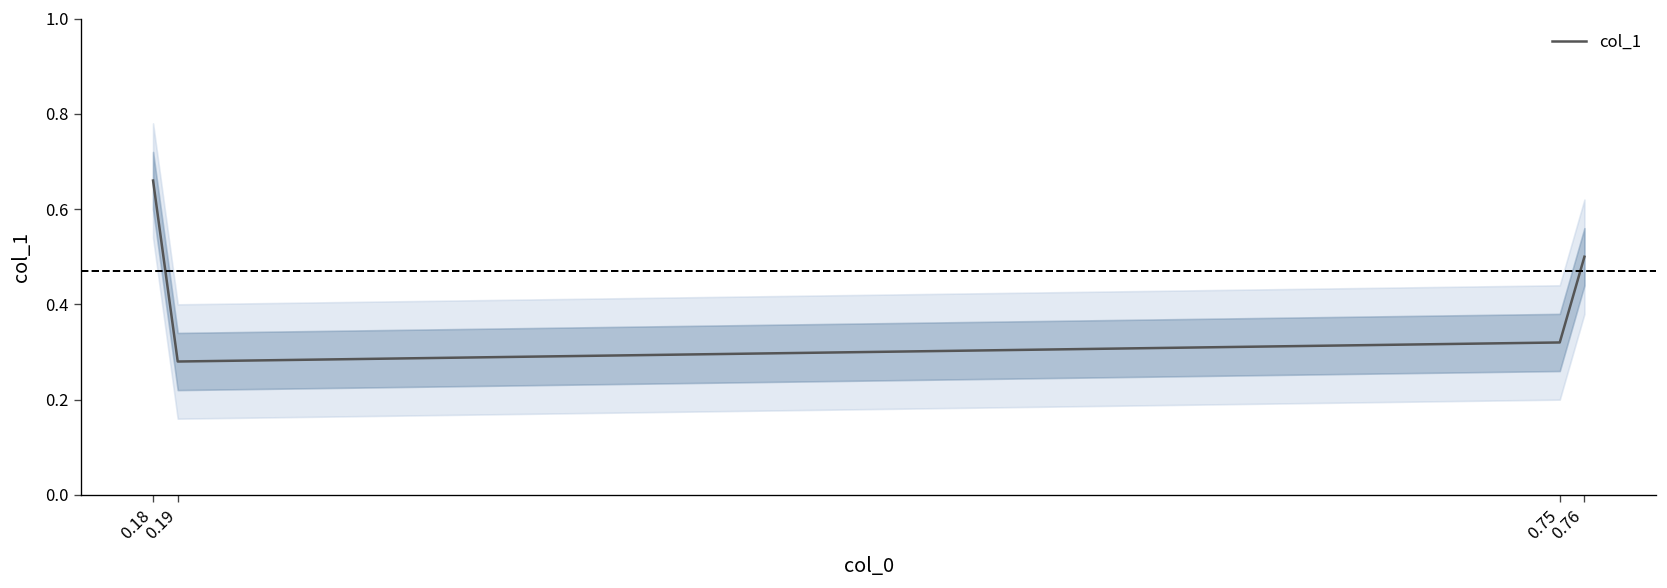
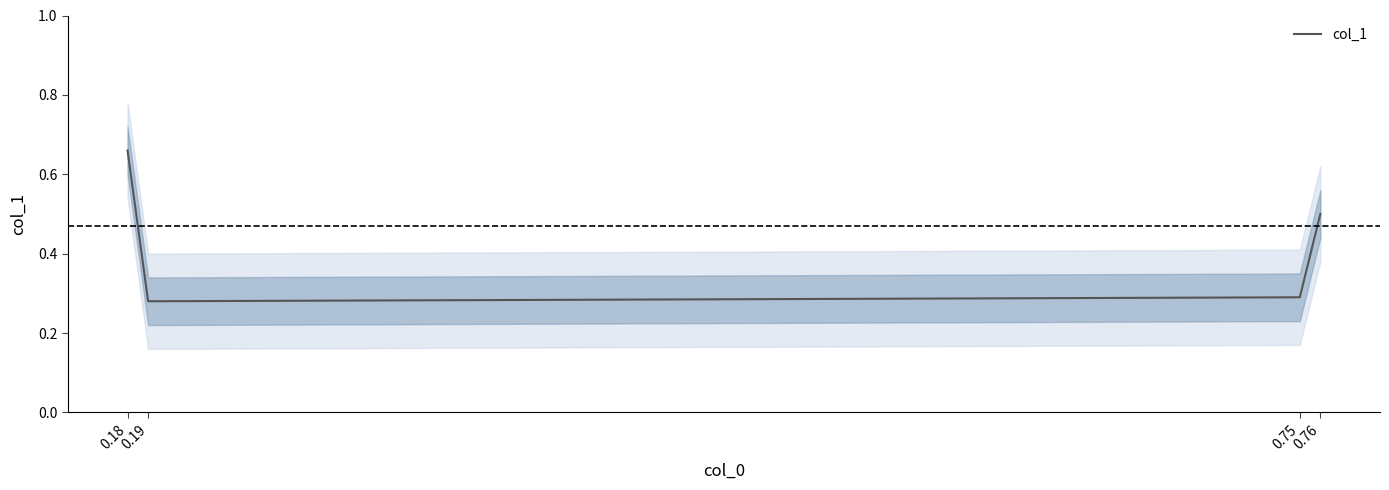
col_1, 0.75: 0.32 -> 0.29
